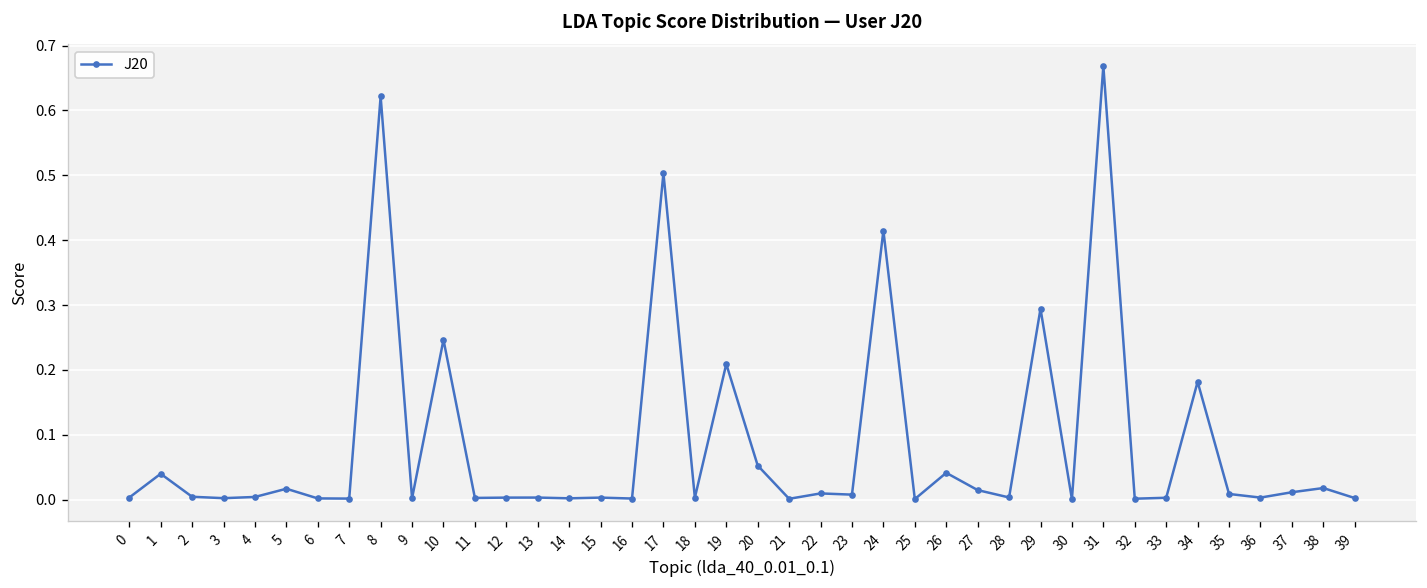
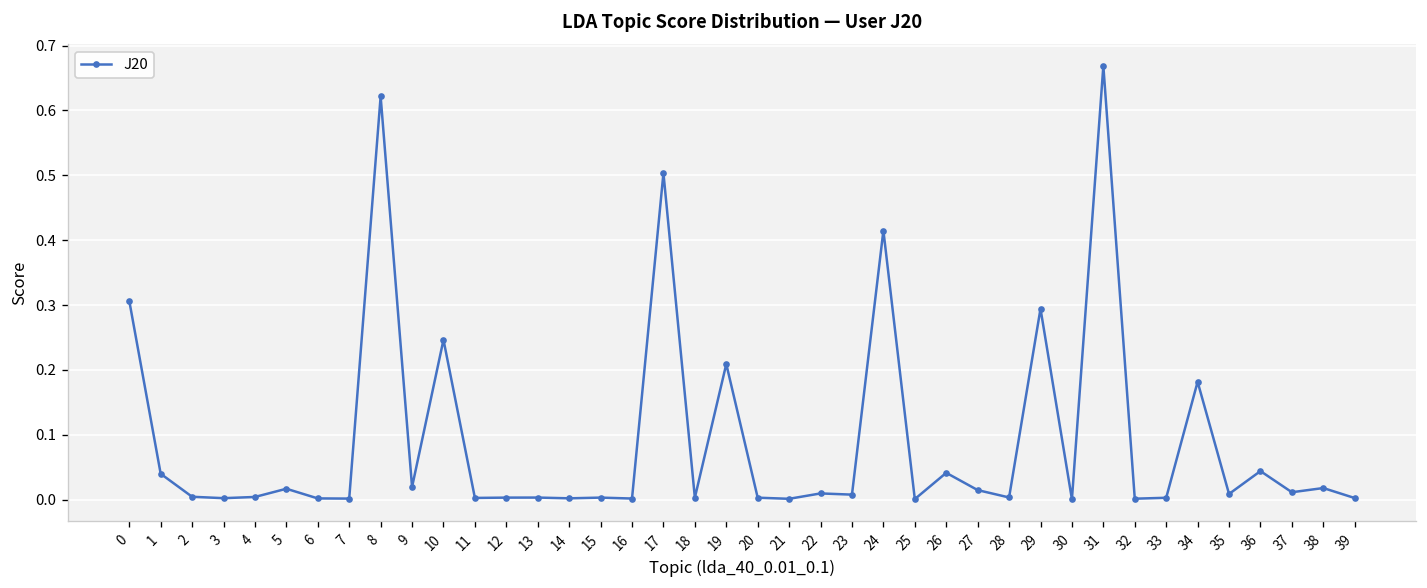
0: 0.00 -> 0.31
9: 0.00 -> 0.02
20: 0.05 -> 0.00
36: 0.00 -> 0.04
